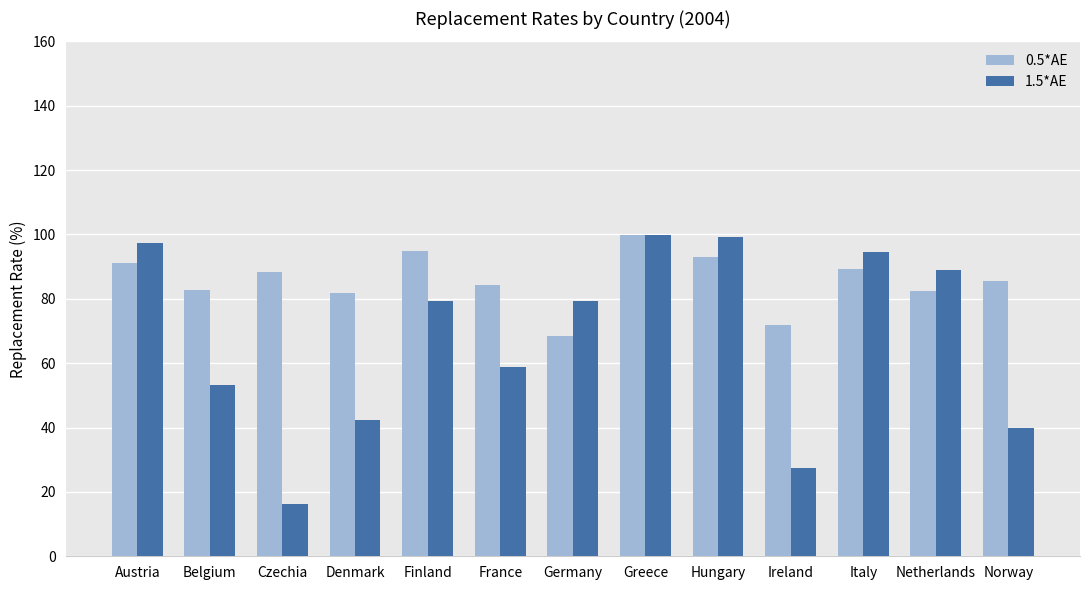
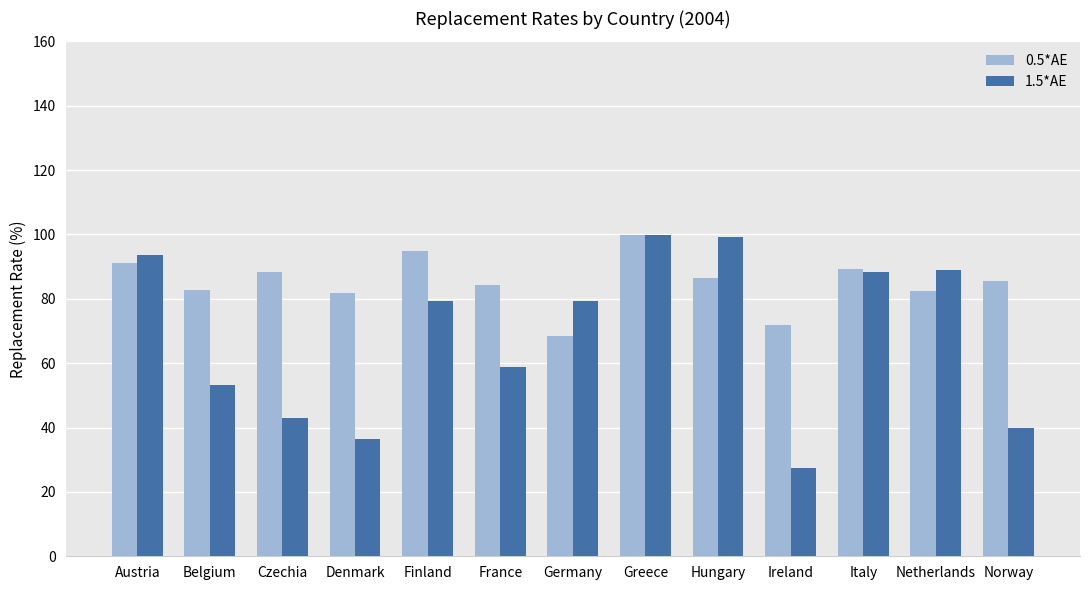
1.5*AE, Austria: 97 -> 94
1.5*AE, Czechia: 16 -> 43
1.5*AE, Denmark: 43 -> 37
0.5*AE, Hungary: 93 -> 87
1.5*AE, Italy: 94 -> 88
